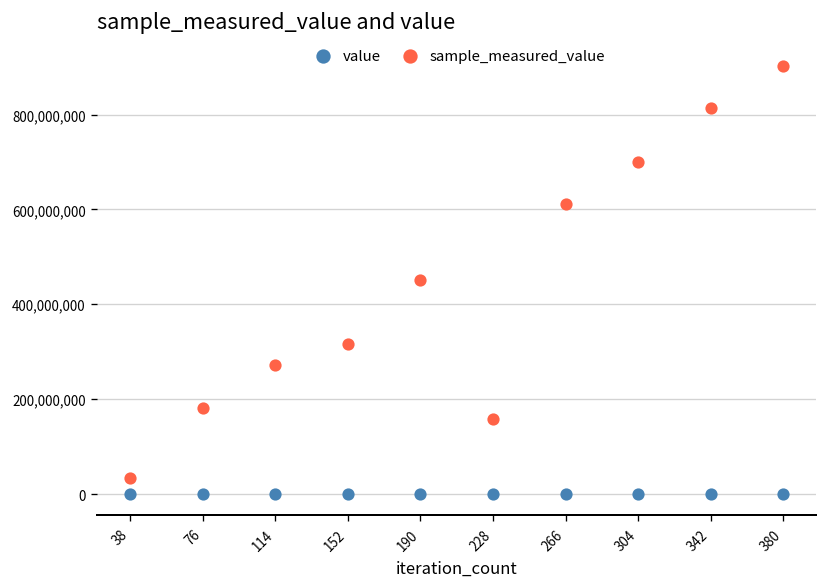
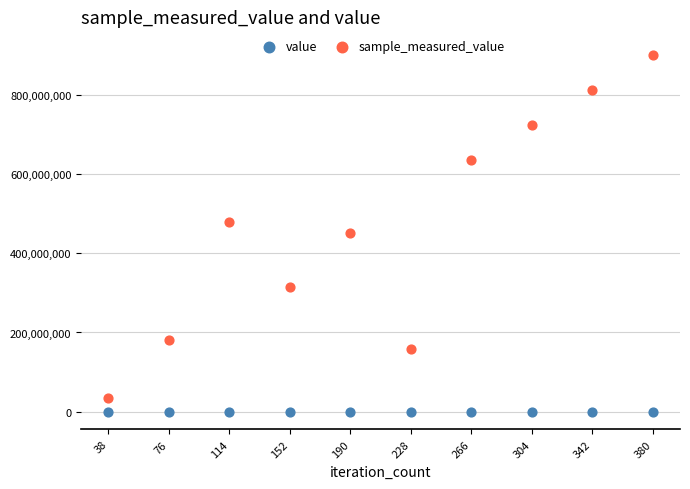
sample_measured_value, 114: 270,000,000 -> 480,000,000
sample_measured_value, 266: 610,000,000 -> 640,000,000
sample_measured_value, 304: 700,000,000 -> 720,000,000
